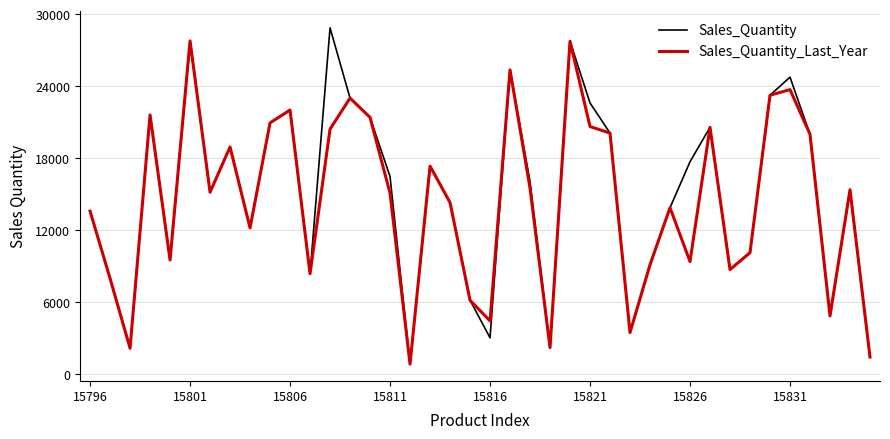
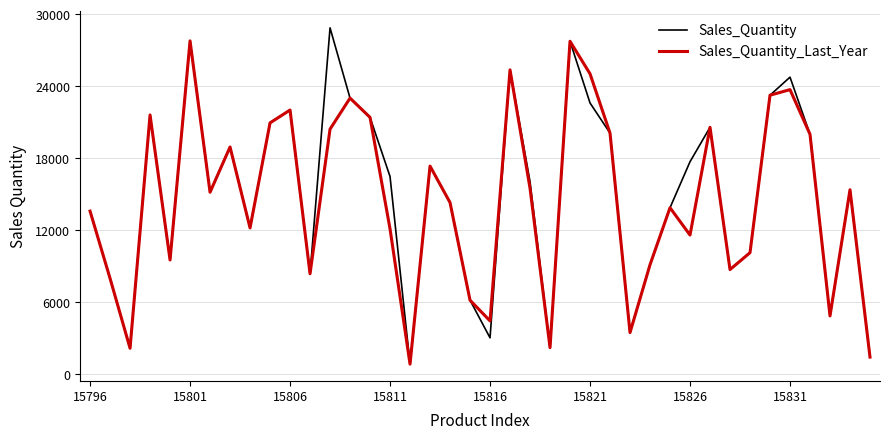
Sales_Quantity_Last_Year, 15811: 15100 -> 12100
Sales_Quantity_Last_Year, 15821: 20600 -> 25000
Sales_Quantity_Last_Year, 15826: 9400 -> 11600
